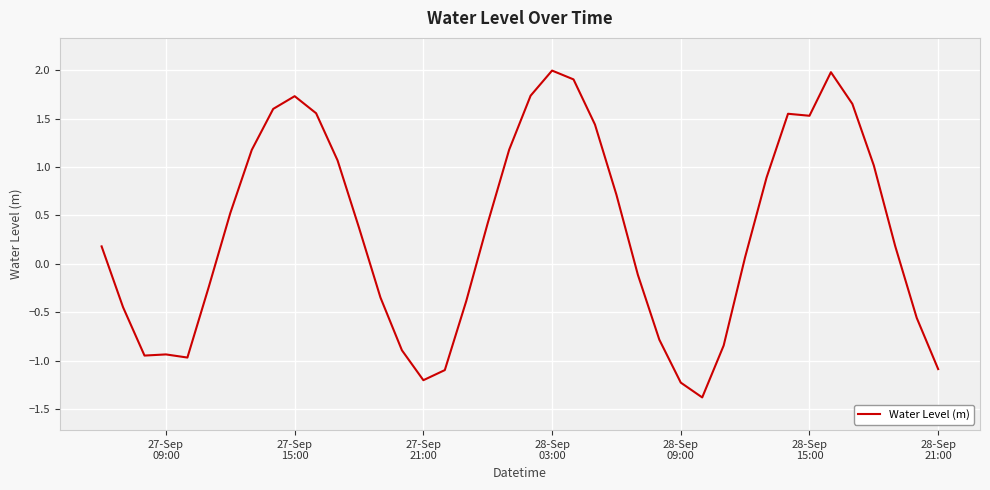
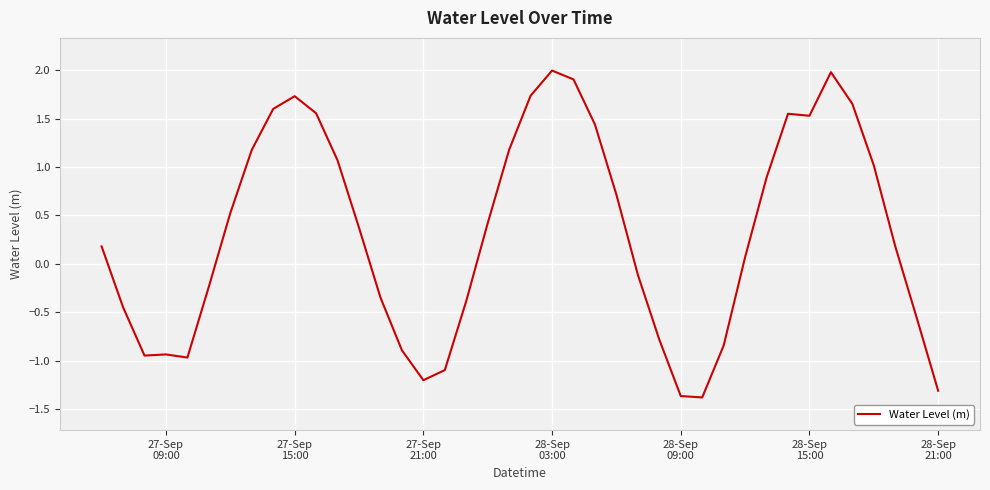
28-Sep 09:00: -1.2 -> -1.4
28-Sep 21:00: -1.1 -> -1.3
